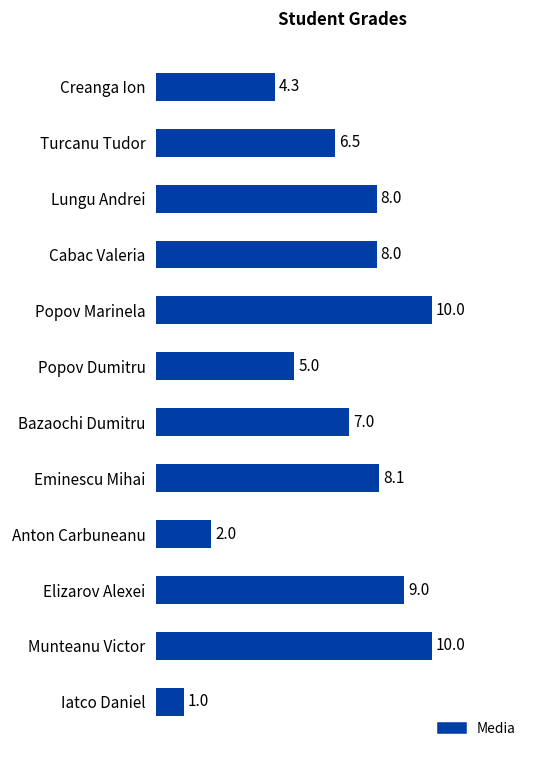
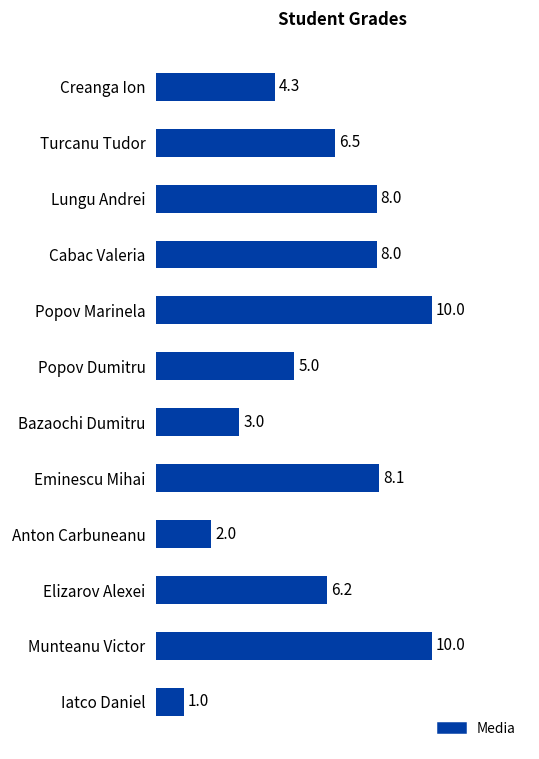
Bazaochi Dumitru: 7.0 -> 3.0
Elizarov Alexei: 9.0 -> 6.2
